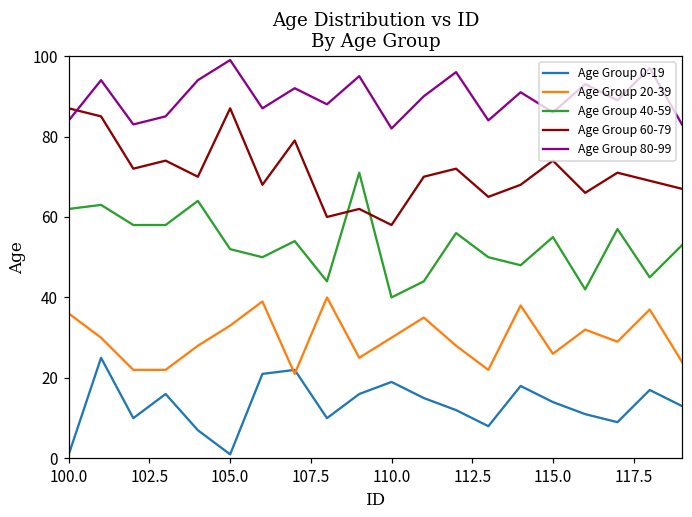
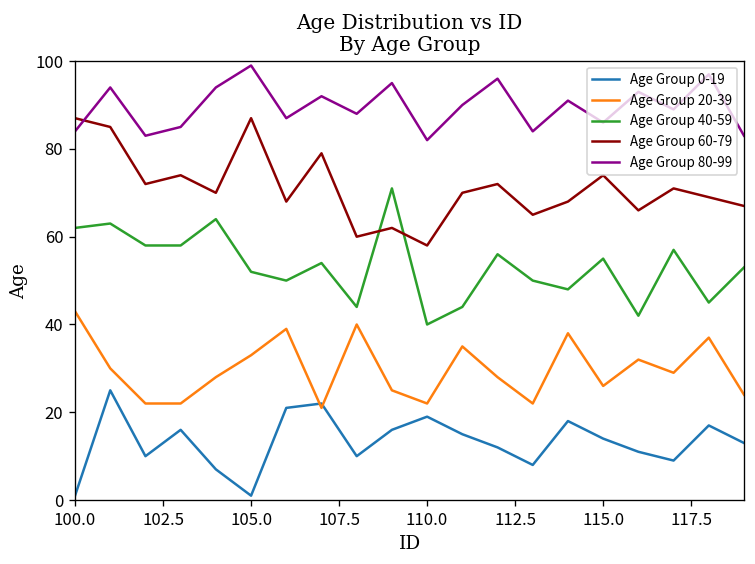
Age Group 20-39, 100.0: 36 -> 43
Age Group 20-39, 110.0: 30 -> 22
